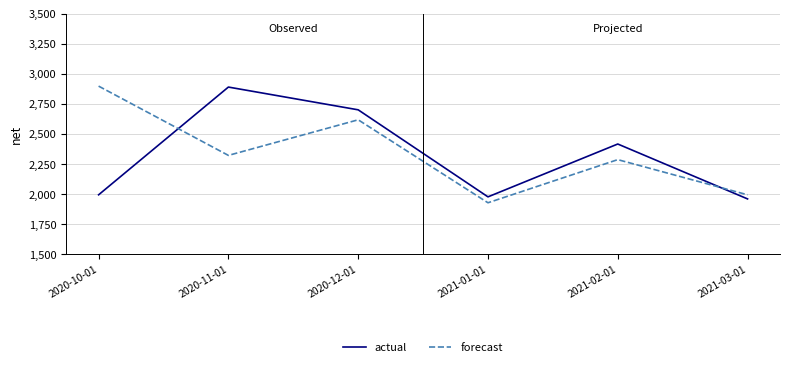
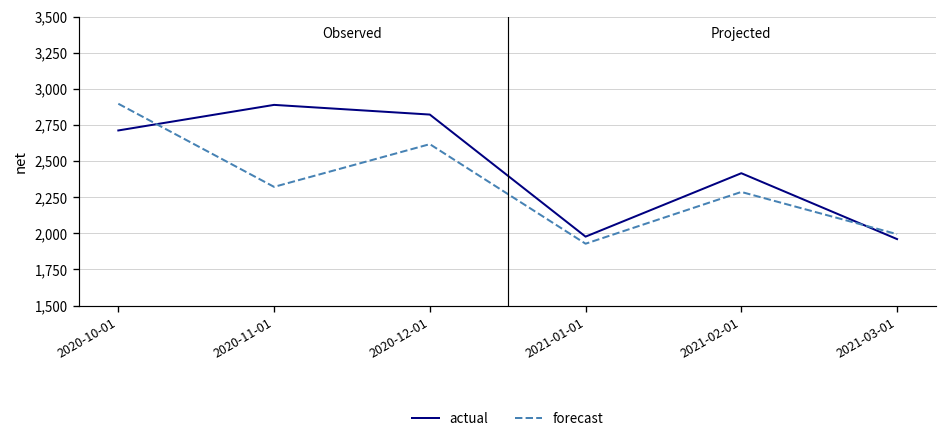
actual, 2020-10-01: 1,990 -> 2,710
actual, 2020-12-01: 2,700 -> 2,820
